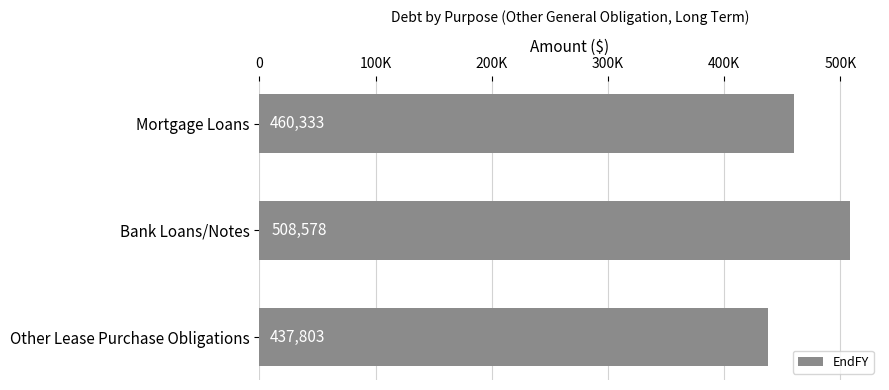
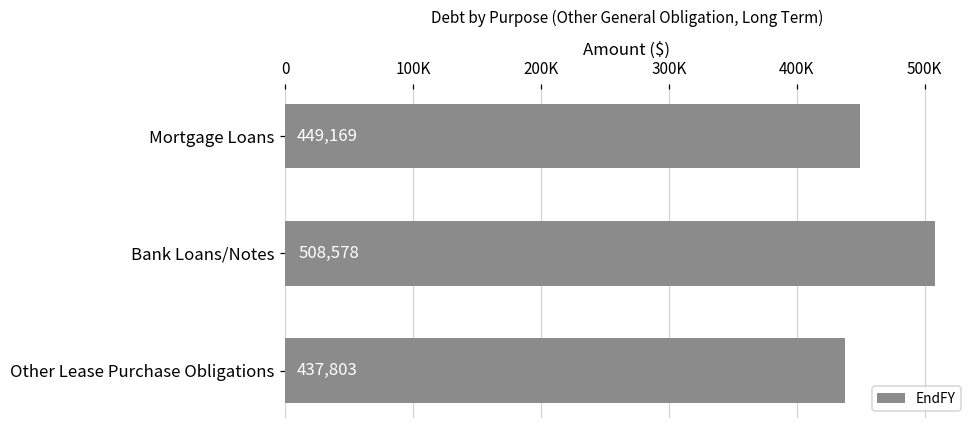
Mortgage Loans: 460,333 -> 449,169
